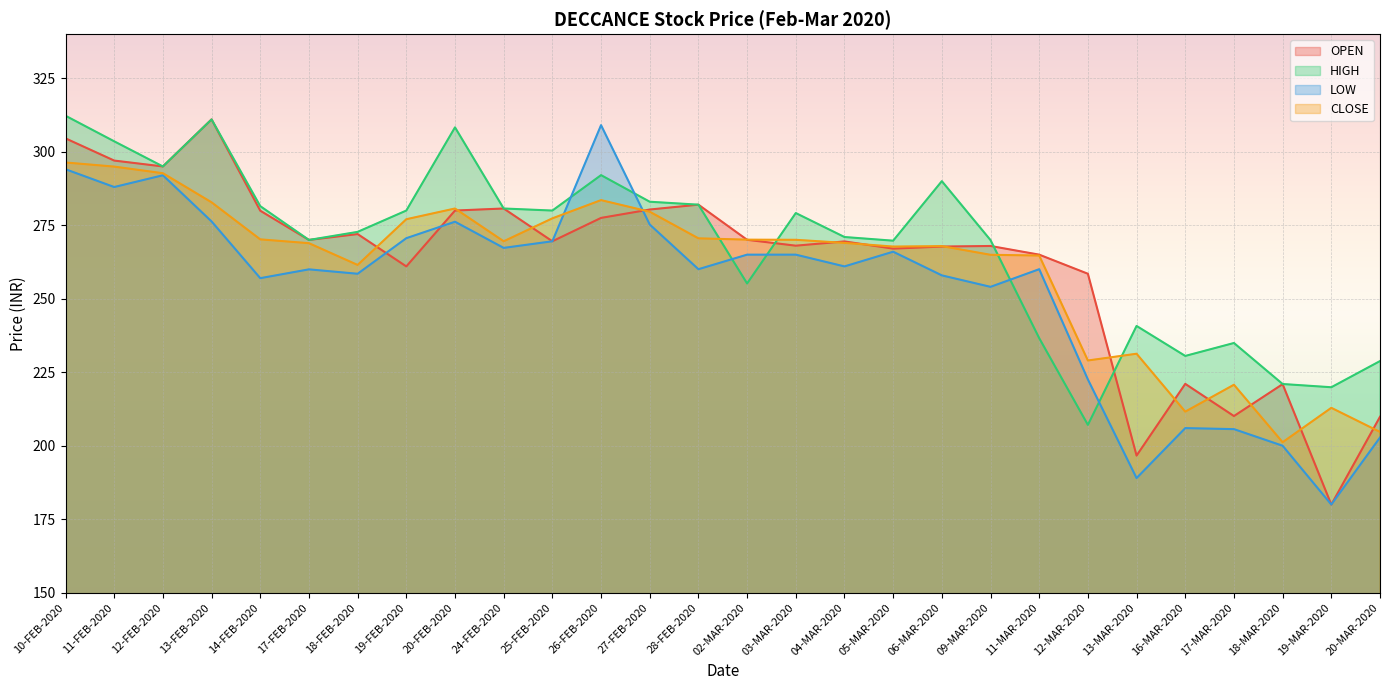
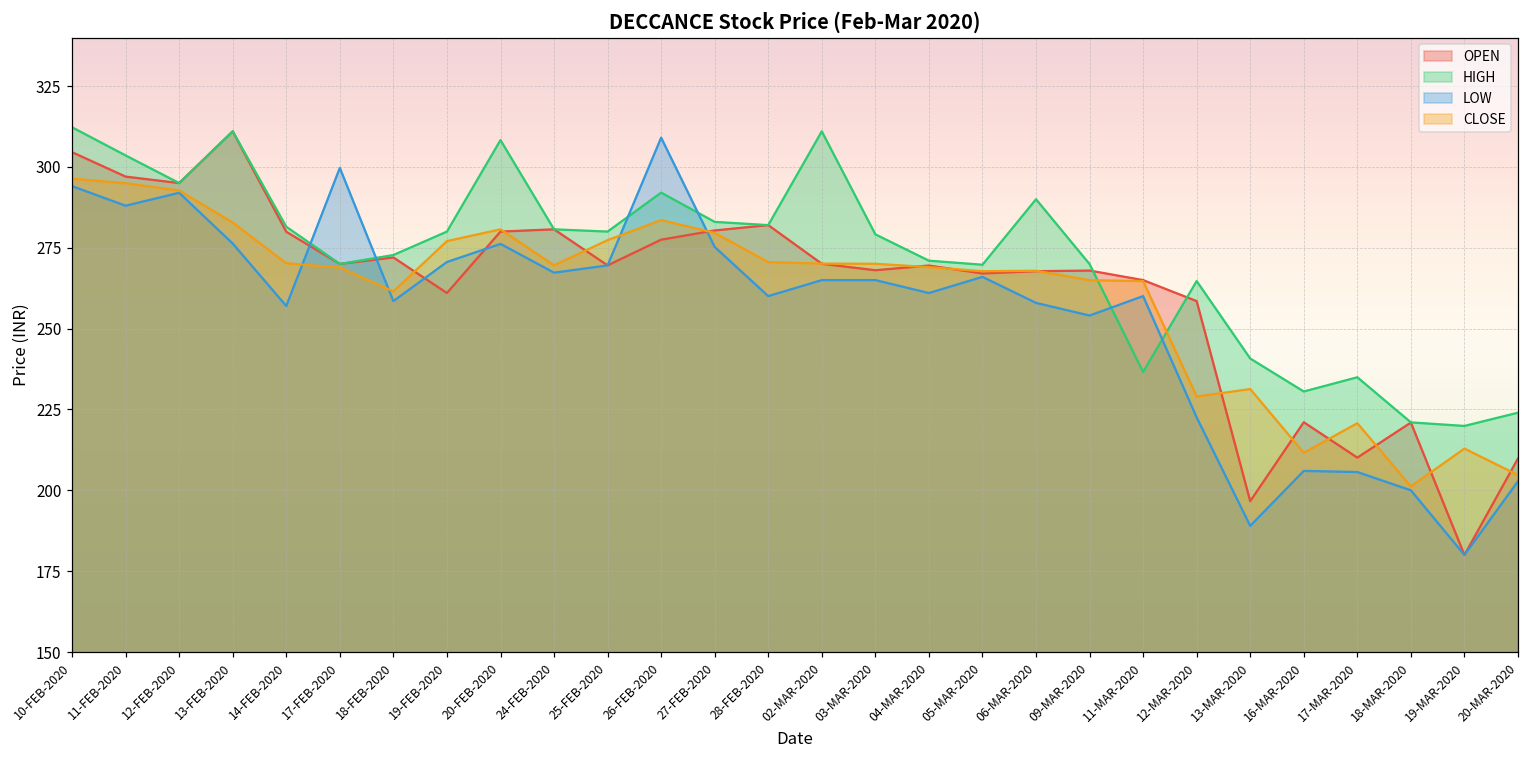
LOW, 17-FEB-2020: 260 -> 300
HIGH, 02-MAR-2020: 255 -> 311
HIGH, 12-MAR-2020: 207 -> 265
HIGH, 20-MAR-2020: 229 -> 224
